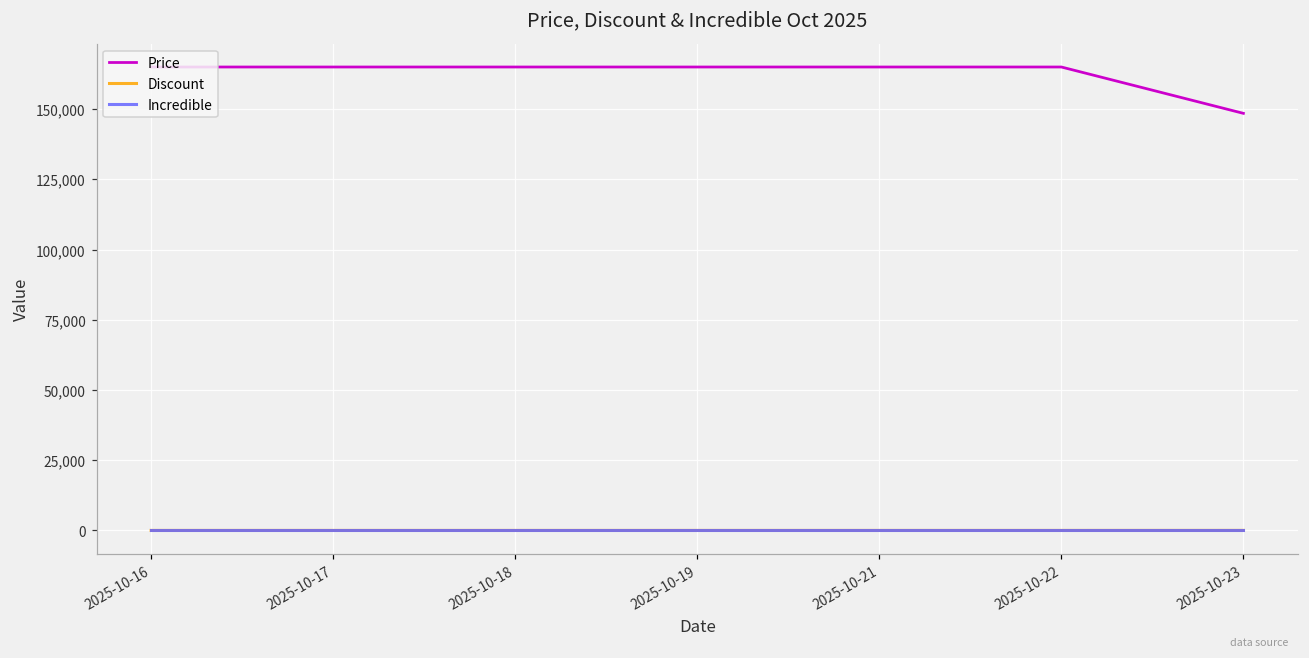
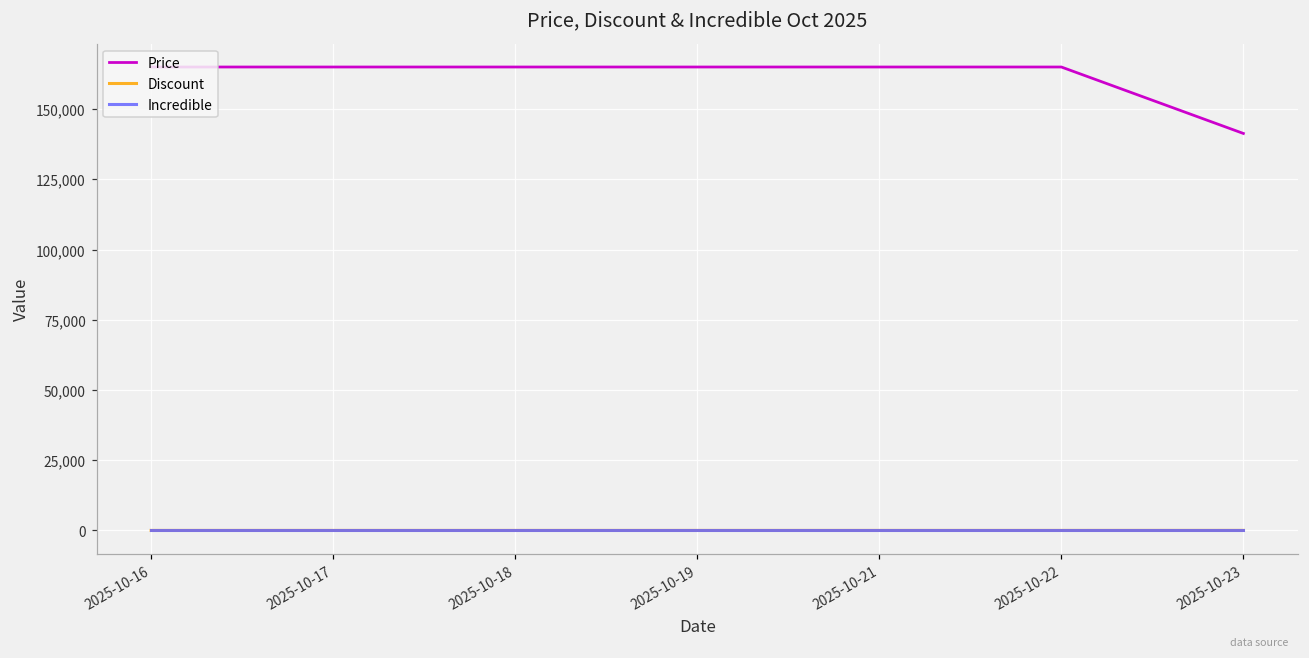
Price, 2025-10-23: 149,000 -> 141,000
